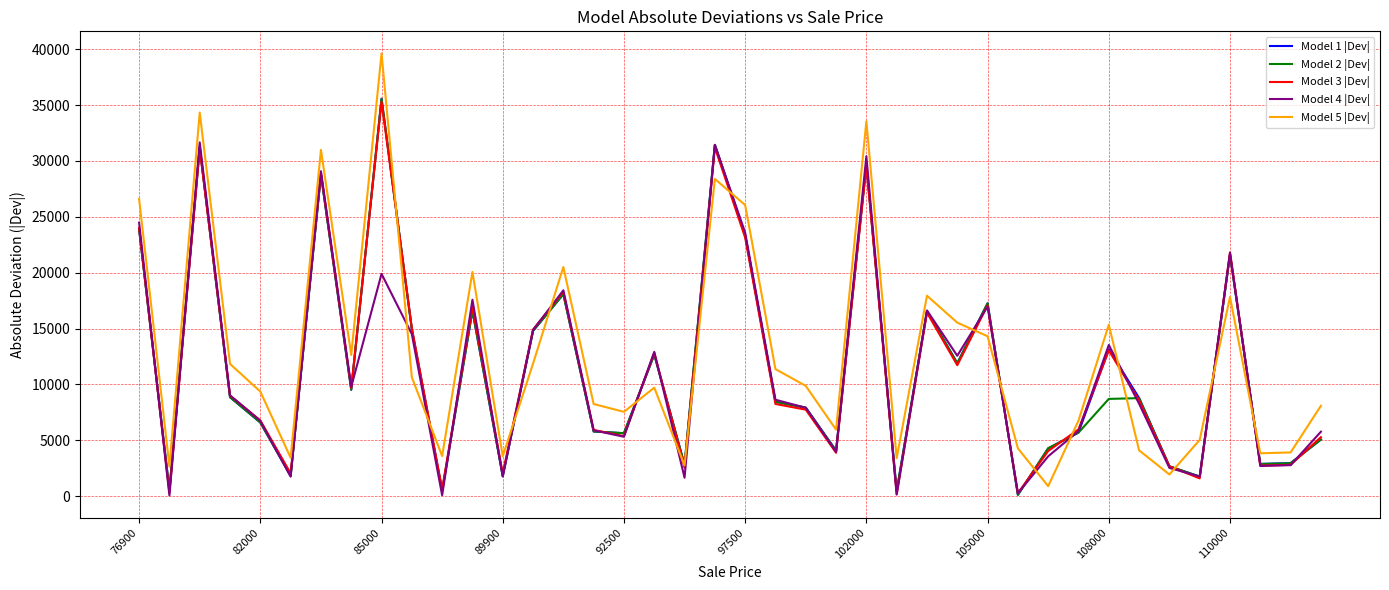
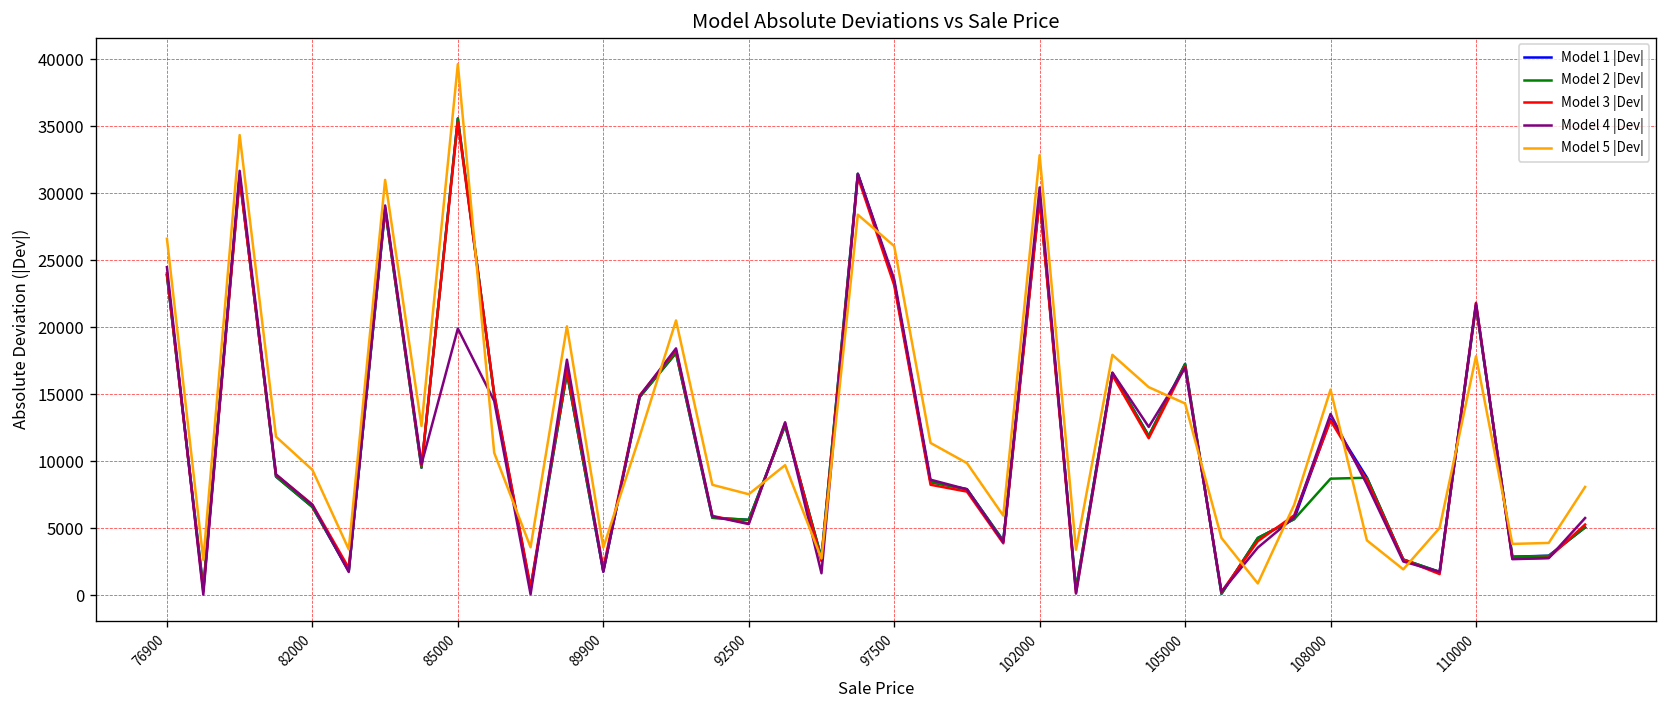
Model 5 |Dev|, 102000: 33600 -> 32800
